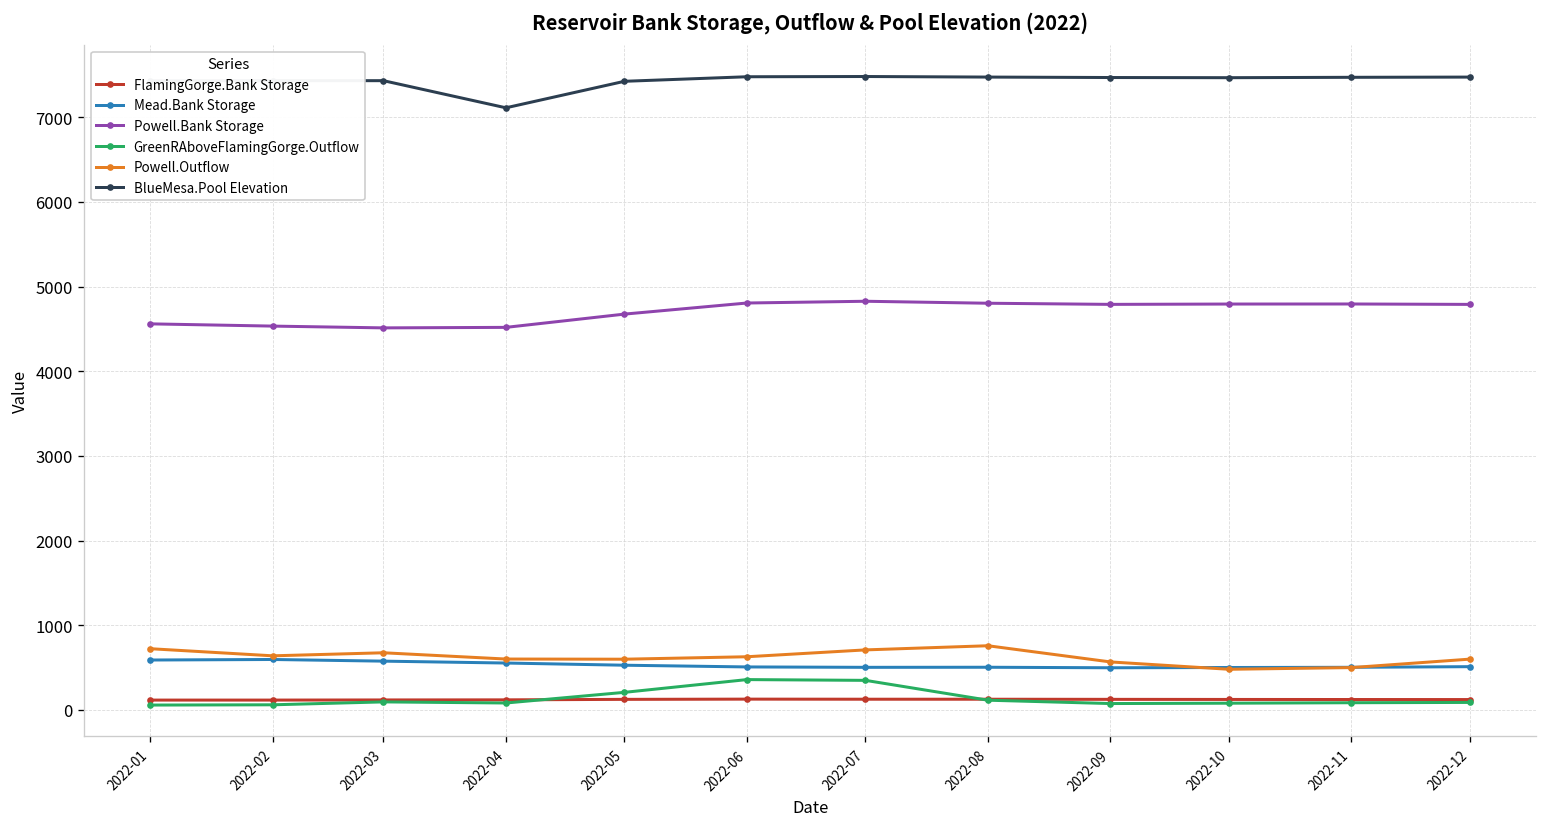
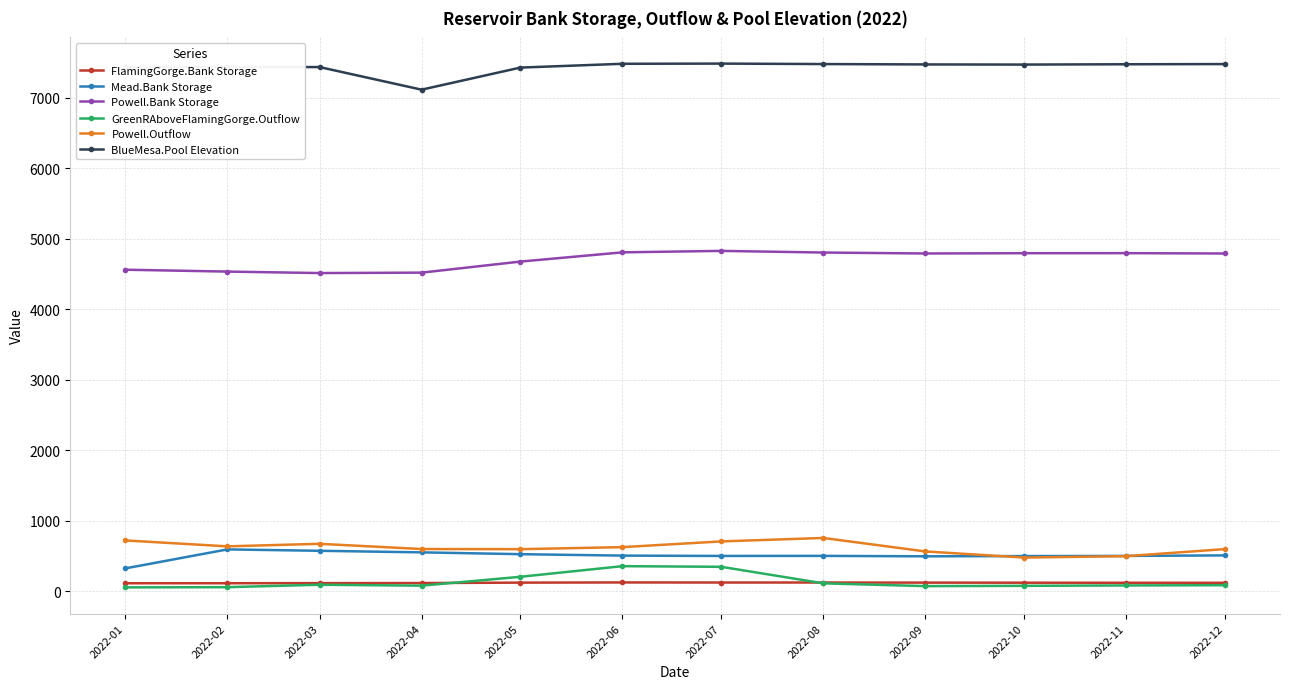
Mead.Bank Storage, 2022-01: 600 -> 300
